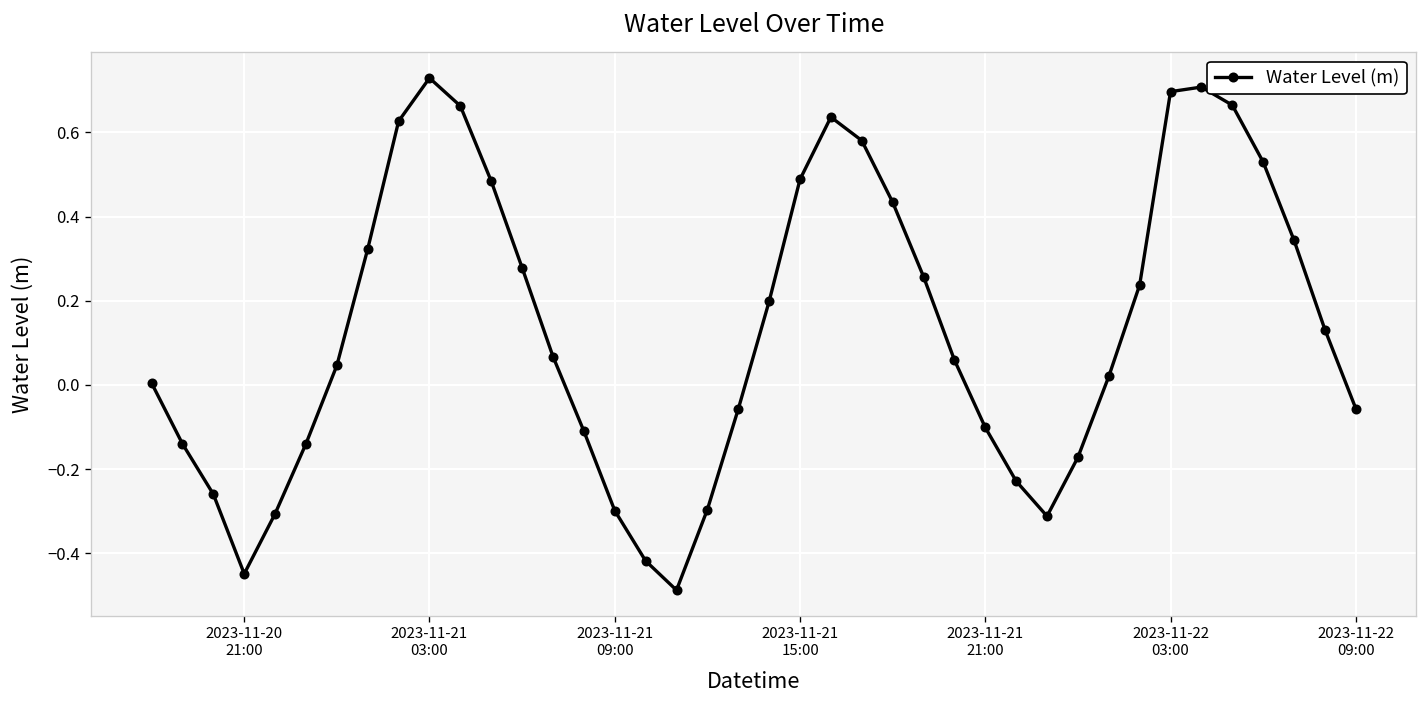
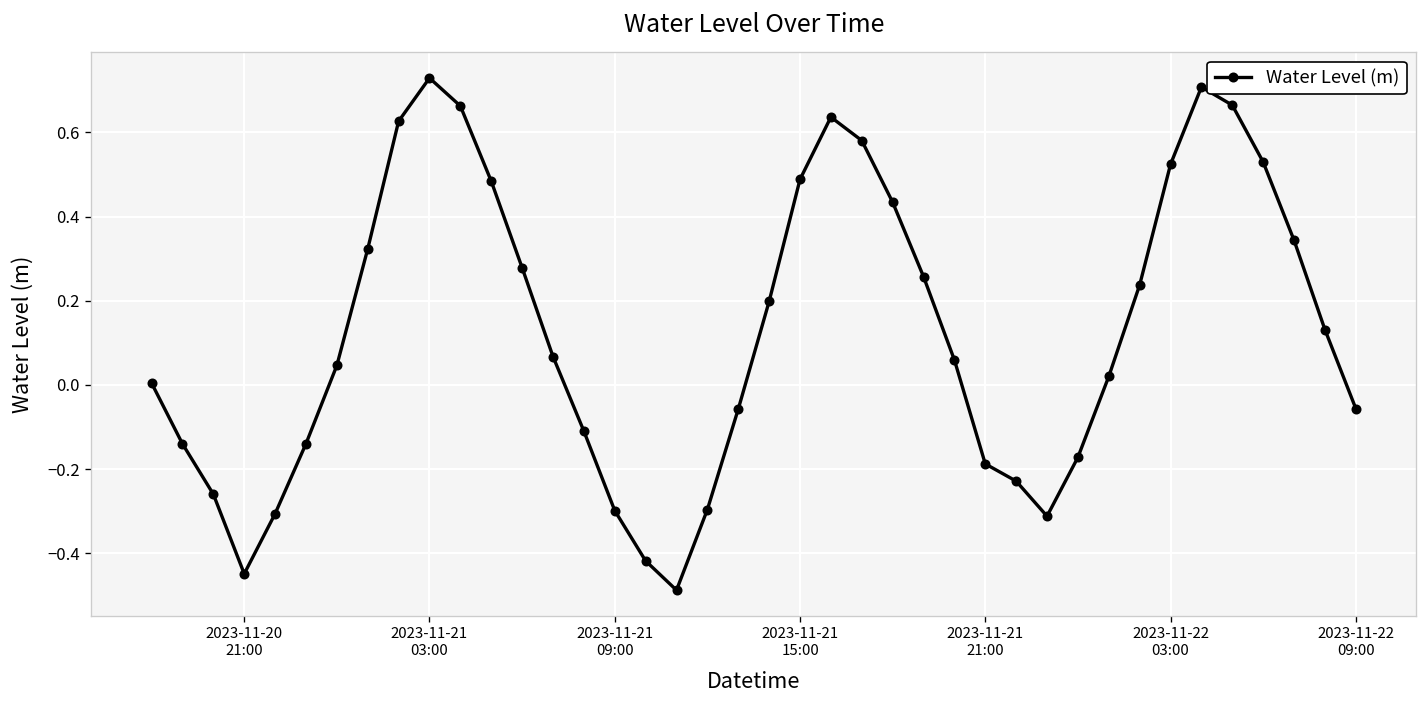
2023-11-21 21:00: -0.10 -> -0.19
2023-11-22 03:00: 0.70 -> 0.52
